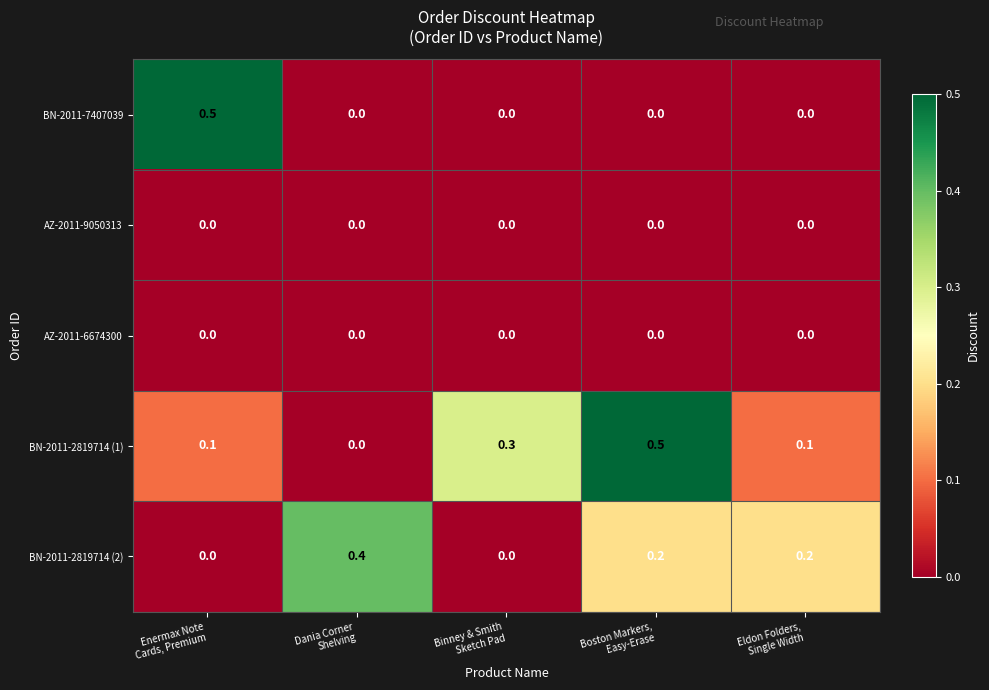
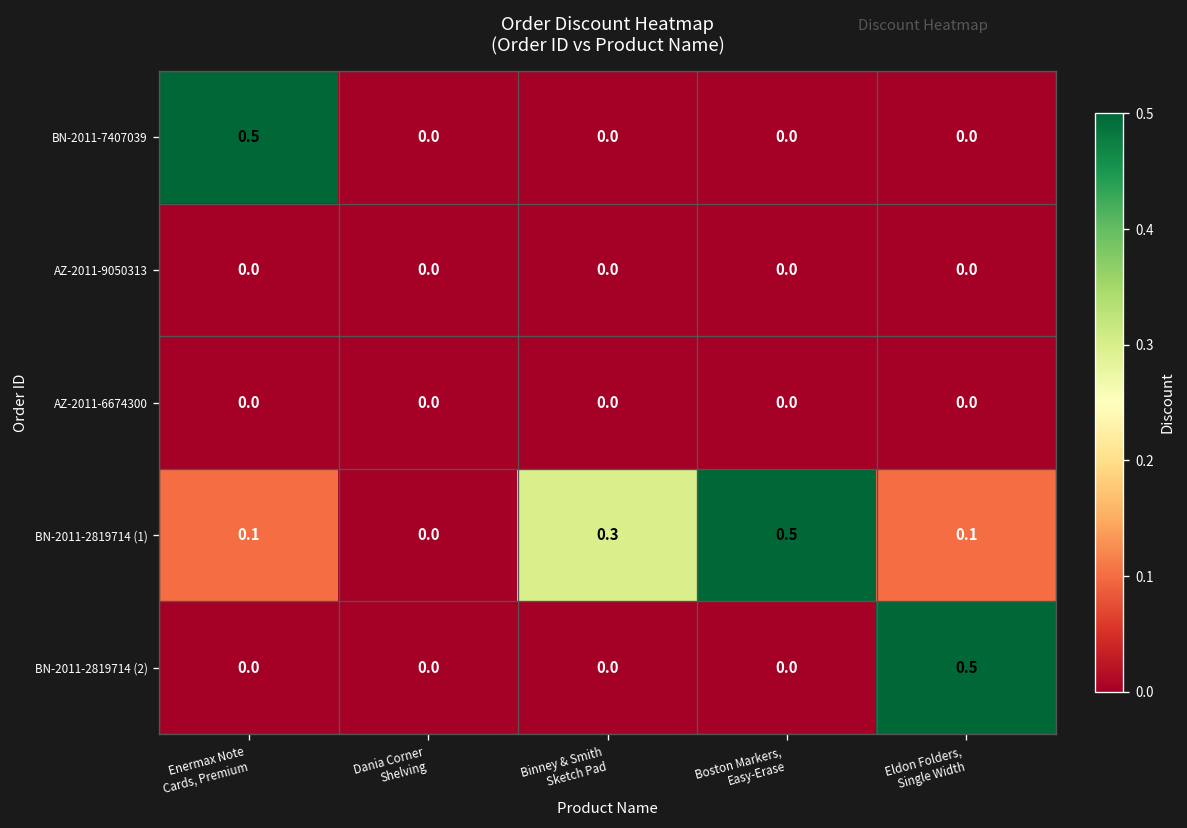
BN-2011-2819714 (2), Dania Corner Shelving: 0.4 -> 0.0
BN-2011-2819714 (2), Boston Markers, Easy-Erase: 0.2 -> 0.0
BN-2011-2819714 (2), Eldon Folders, Single Width: 0.2 -> 0.5
